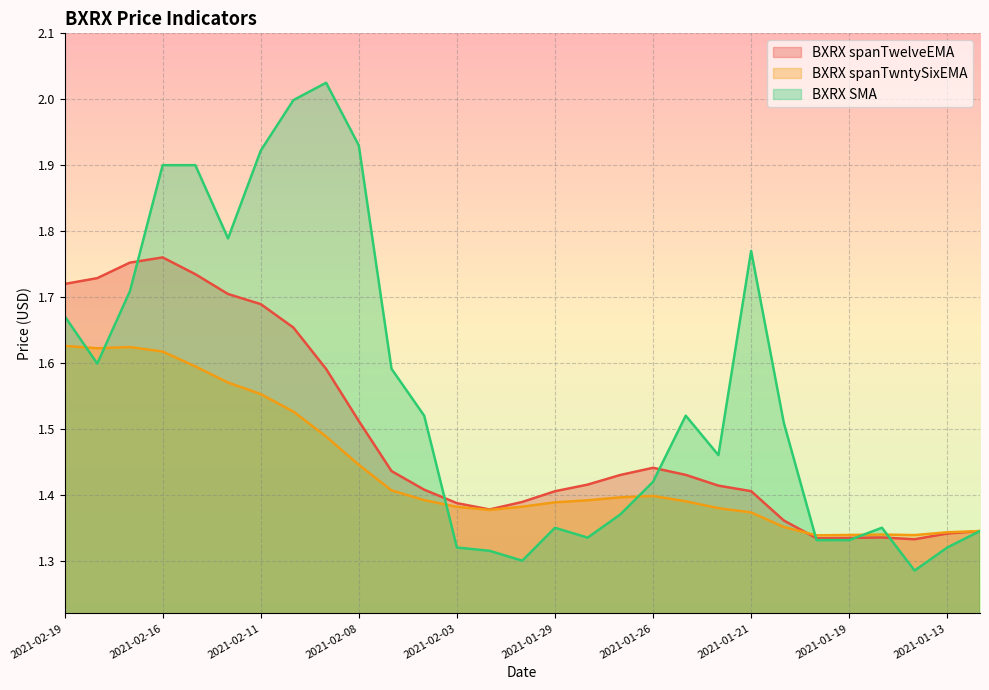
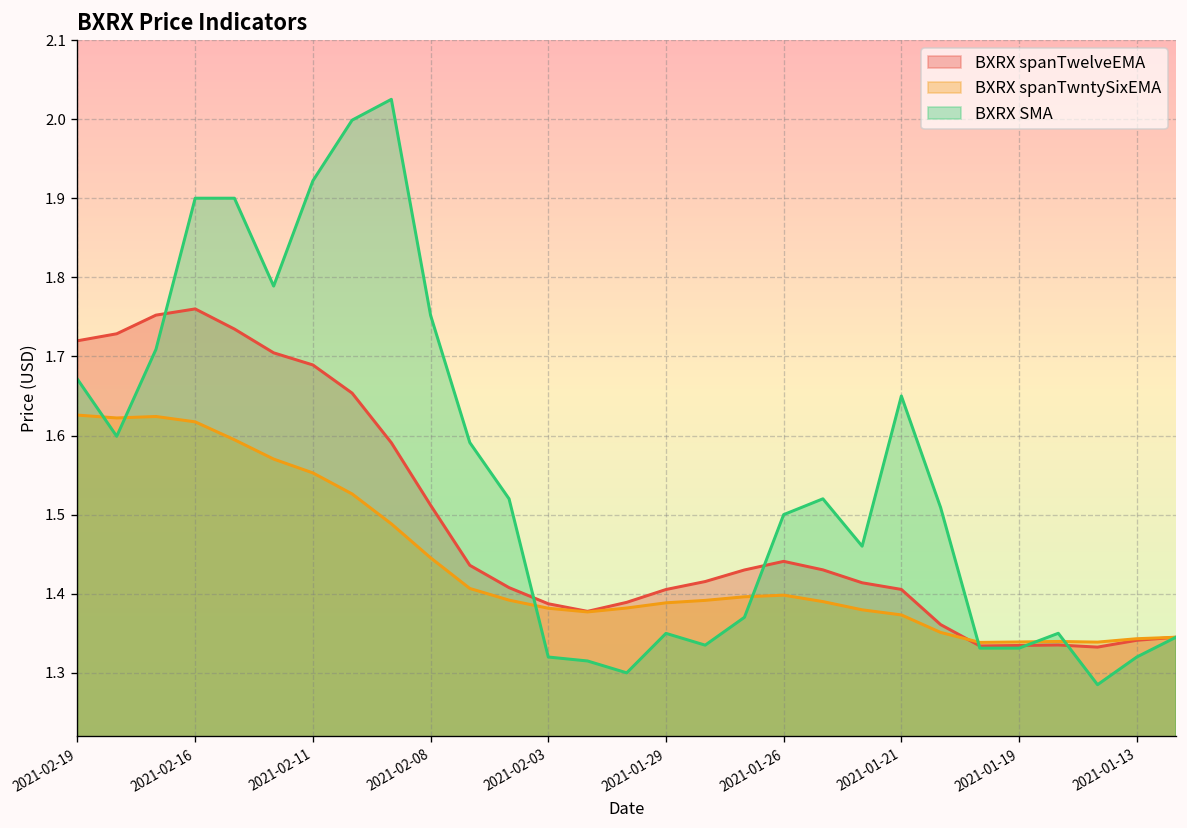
BXRX SMA, 2021-02-08: 1.93 -> 1.75
BXRX SMA, 2021-01-26: 1.42 -> 1.50
BXRX SMA, 2021-01-21: 1.77 -> 1.65
